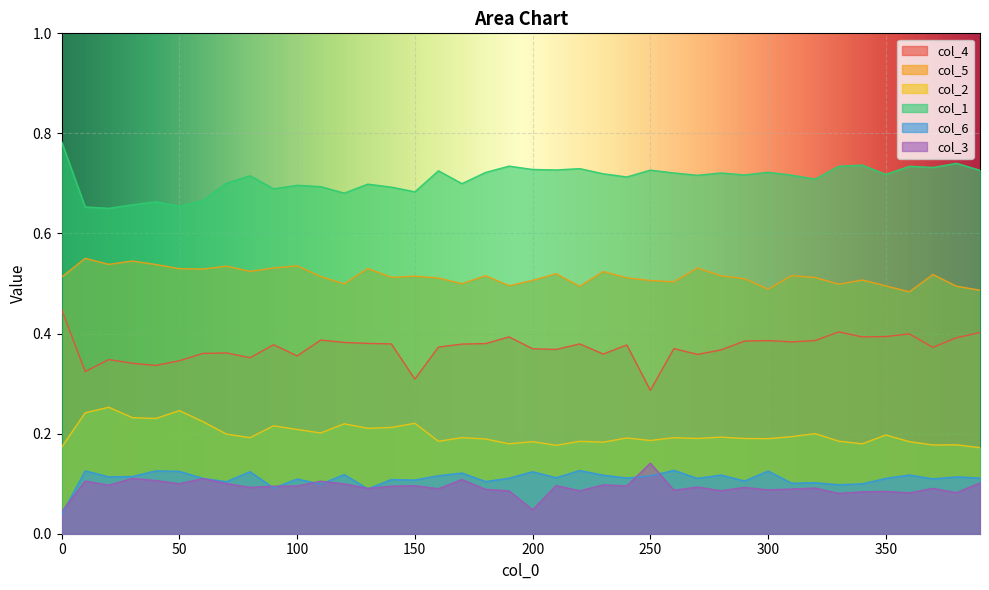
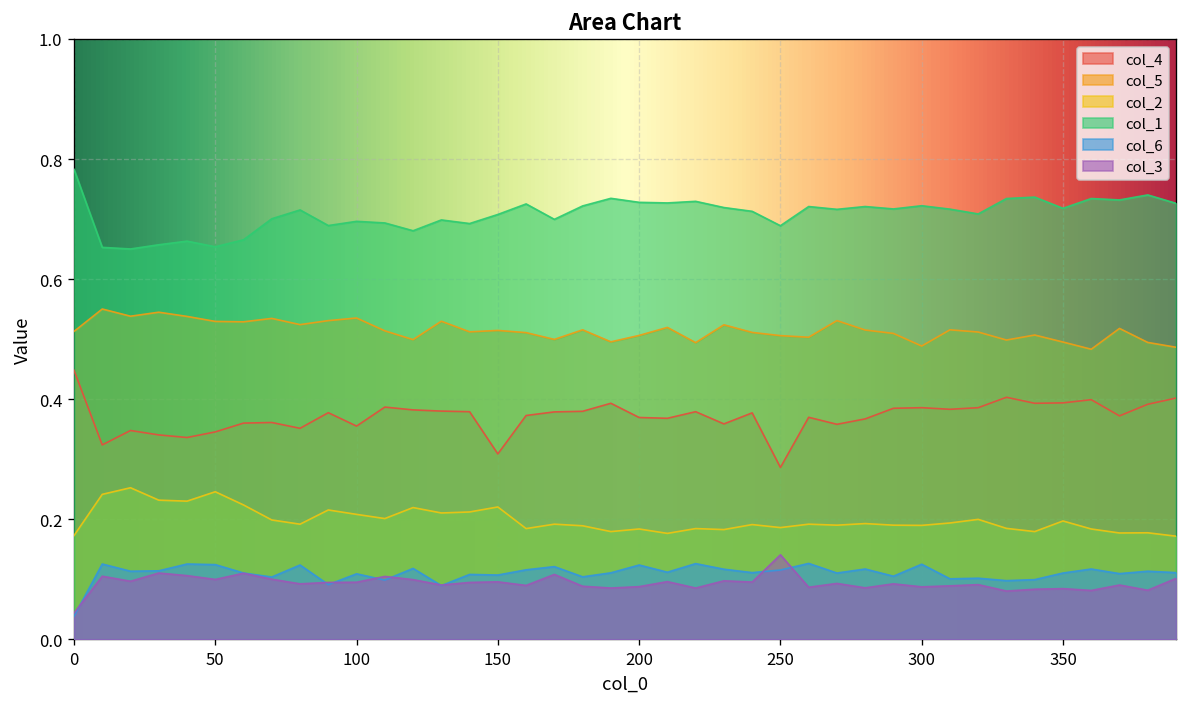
col_1, 150: 0.68 -> 0.71
col_3, 200: 0.05 -> 0.09
col_1, 250: 0.73 -> 0.69
